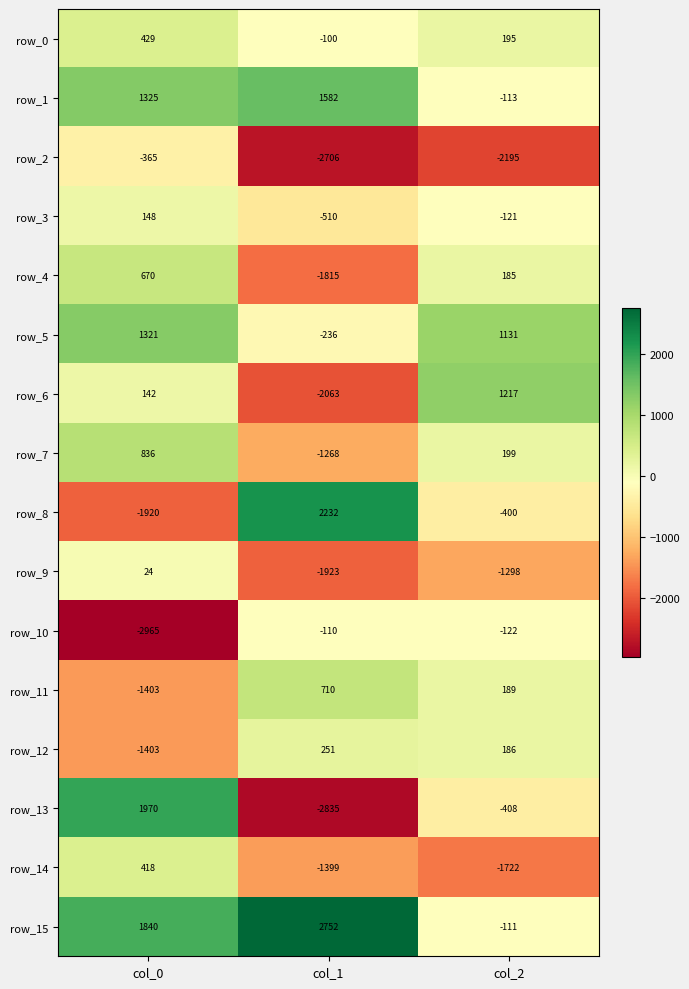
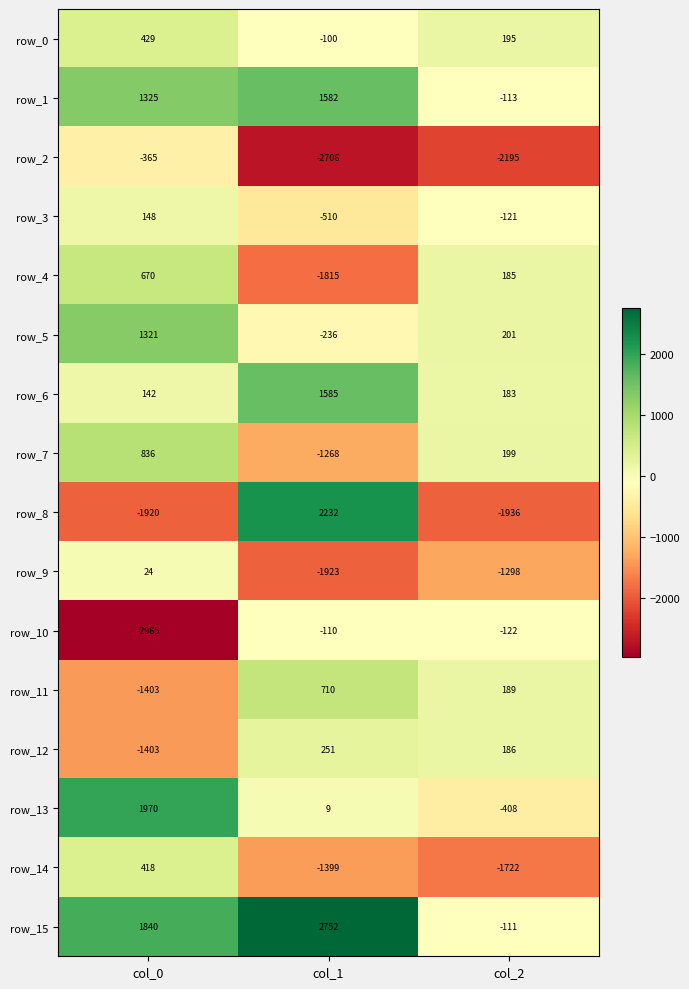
row_5, col_2: 1131 -> 201
row_6, col_1: -2063 -> 1585
row_6, col_2: 1217 -> 183
row_8, col_2: -400 -> -1936
row_13, col_1: -2835 -> 9
